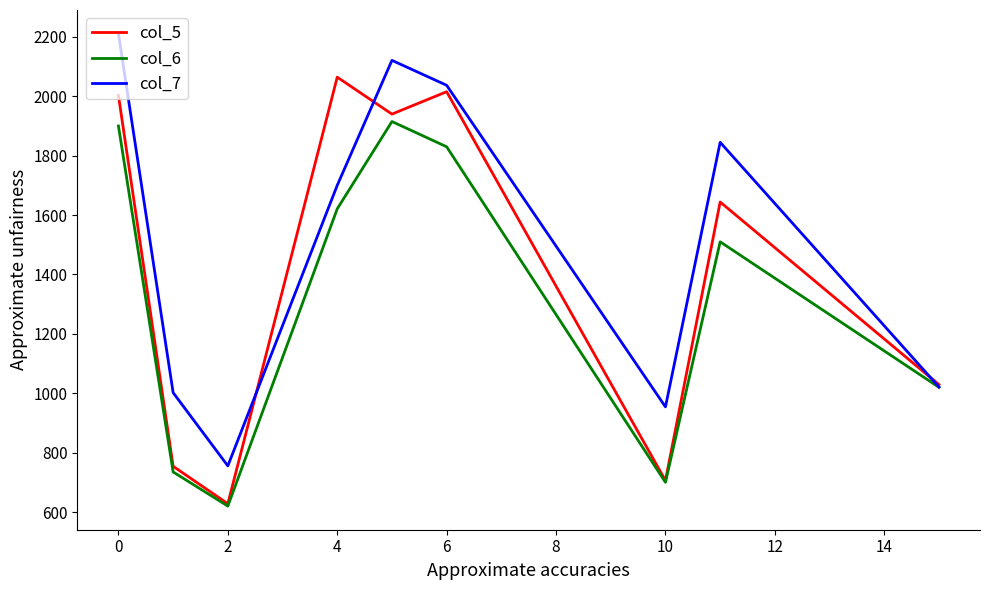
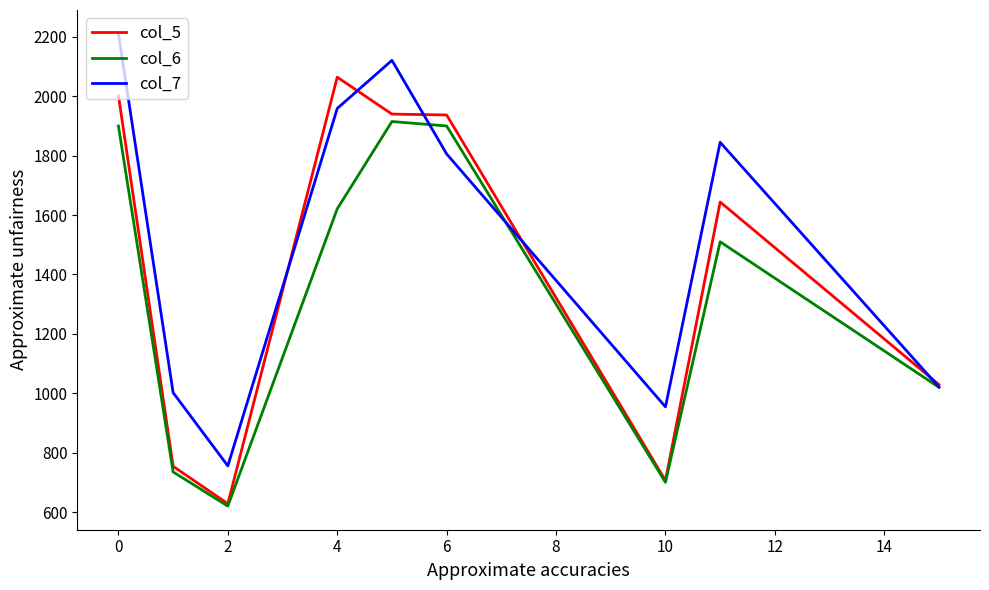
col_7, 4: 1700 -> 1960
col_5, 6: 2020 -> 1940
col_6, 6: 1830 -> 1900
col_7, 6: 2040 -> 1810
